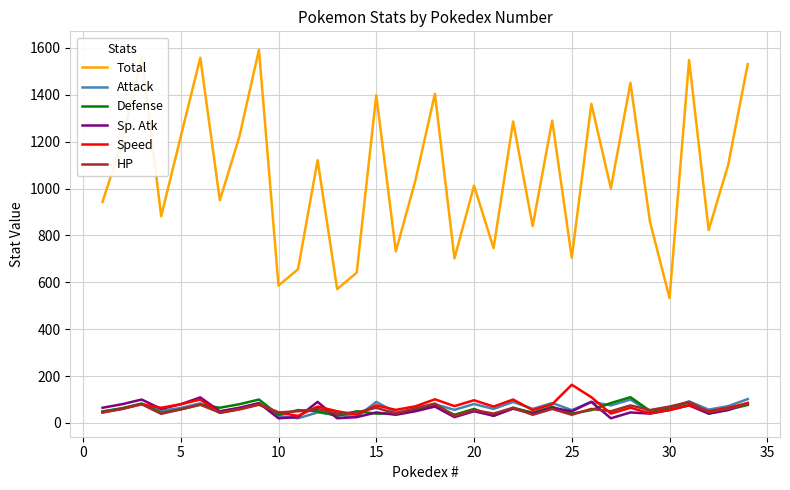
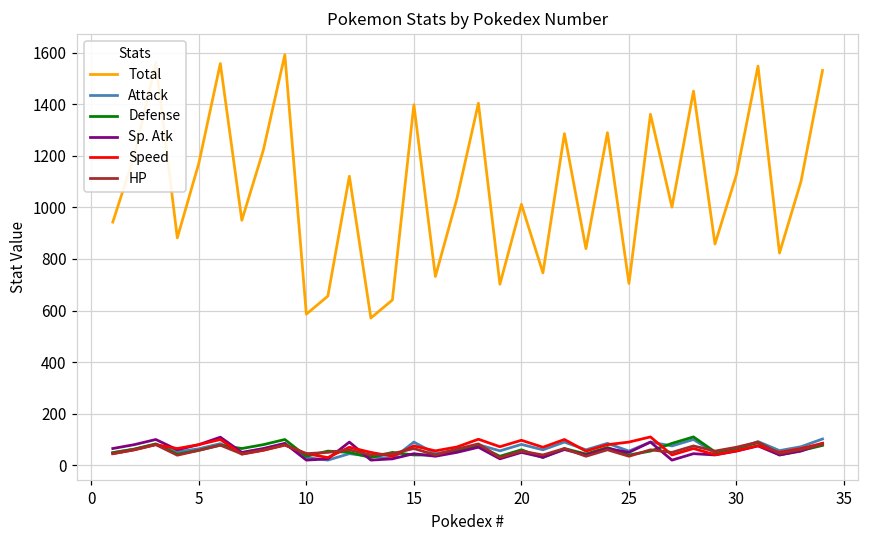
Total, 5: 1220 -> 1170
Speed, 25: 160 -> 90
Total, 30: 530 -> 1130
